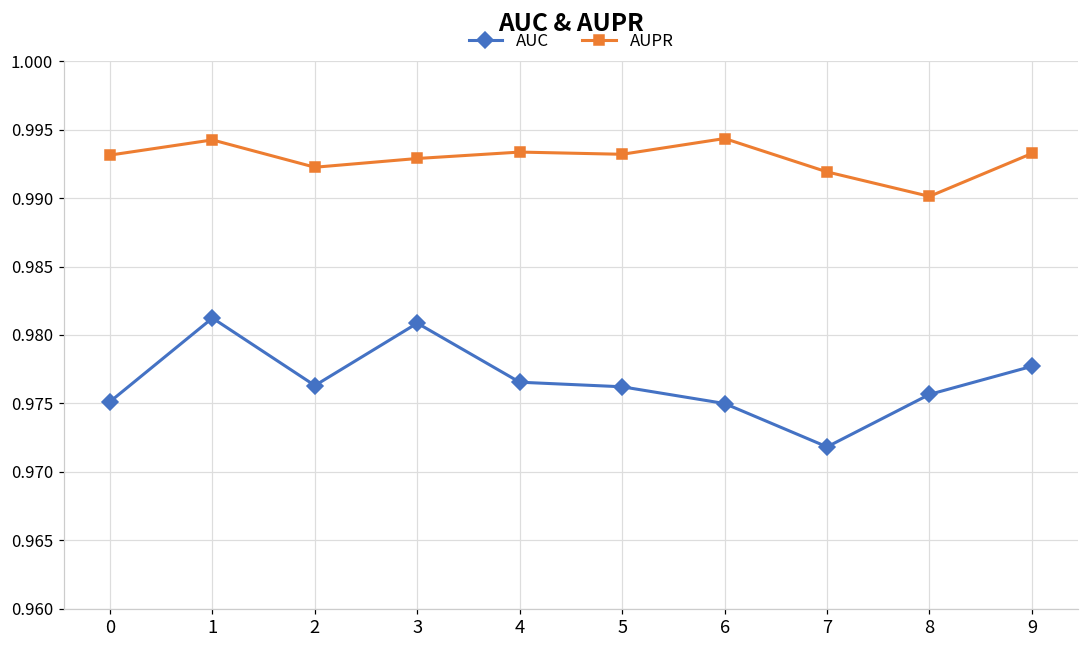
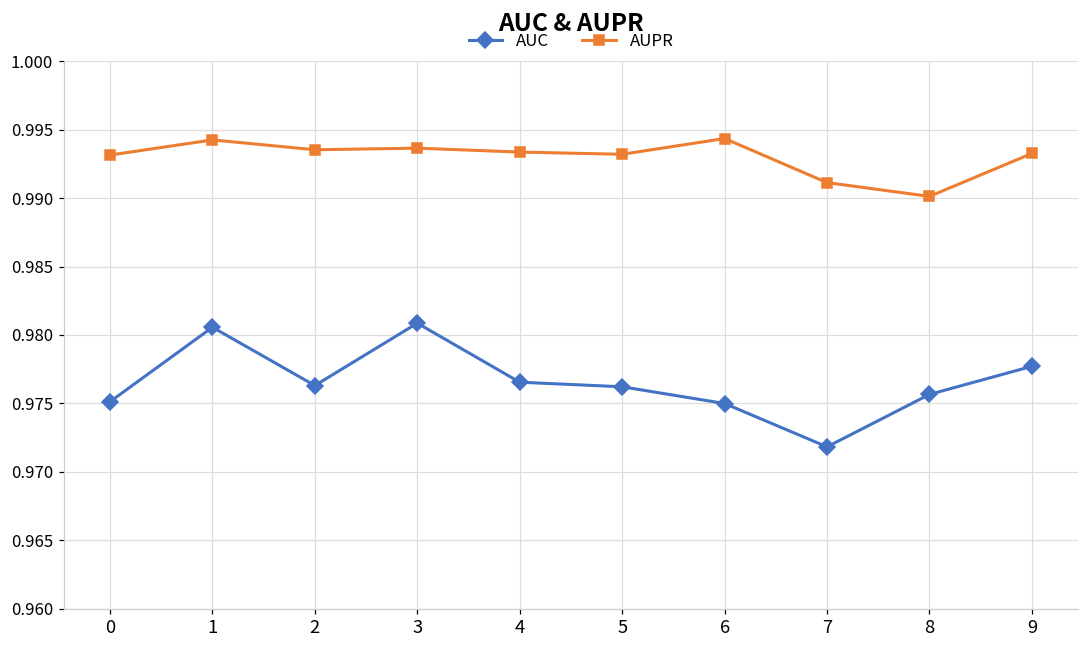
AUC, 1: 0.9812 -> 0.9806
AUPR, 2: 0.9923 -> 0.9935
AUPR, 3: 0.9929 -> 0.9937
AUPR, 7: 0.9919 -> 0.9911
